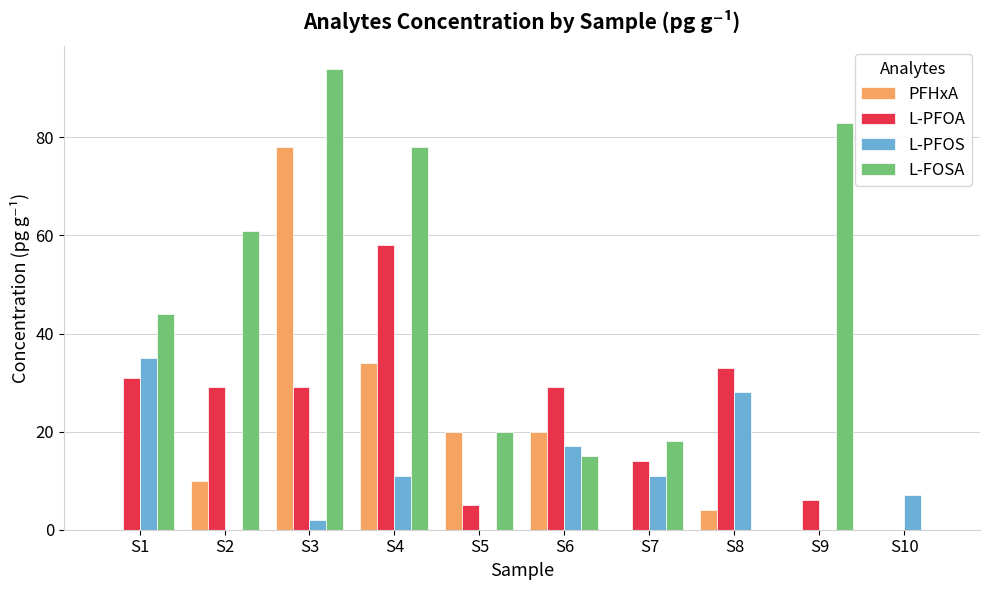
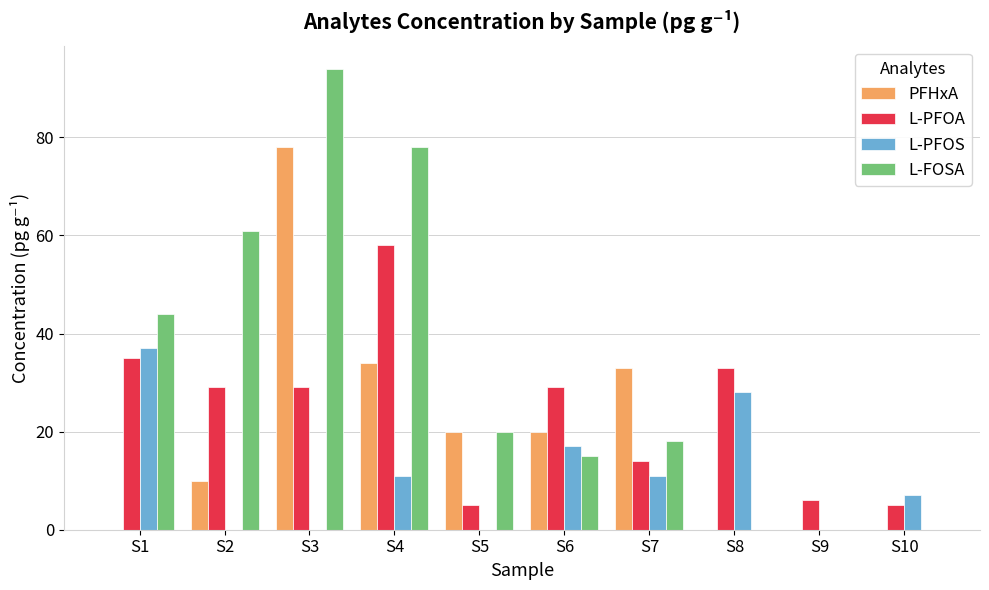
L-PFOA, S1: 31 -> 35
L-PFOS, S1: 35 -> 37
L-PFOS, S3: 2 -> 0
PFHxA, S7: 0 -> 33
PFHxA, S8: 4 -> 0
L-FOSA, S9: 83 -> 0
L-PFOA, S10: 0 -> 5
